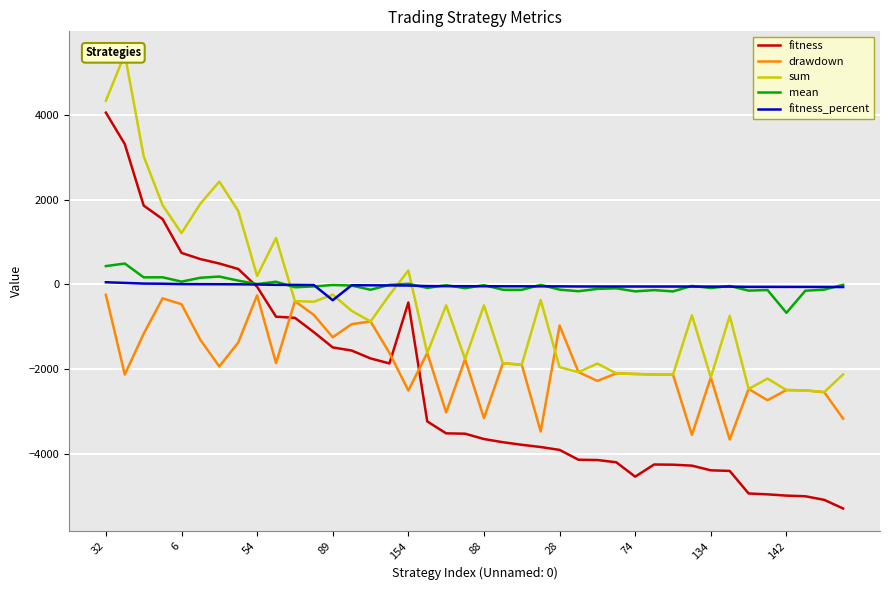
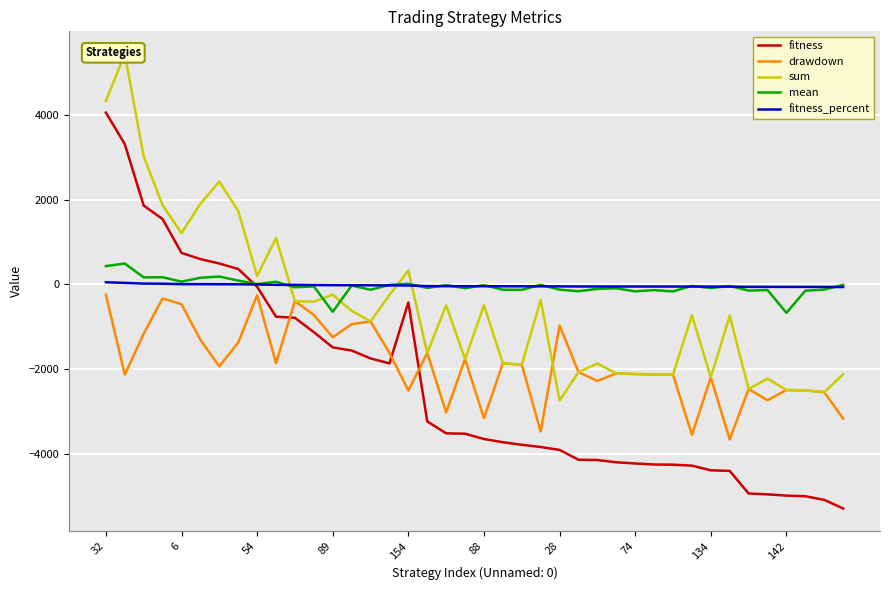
mean, 89: 0 -> -600
fitness_percent, 89: -400 -> 0
sum, 28: -2000 -> -2700
fitness, 74: -4500 -> -4200
